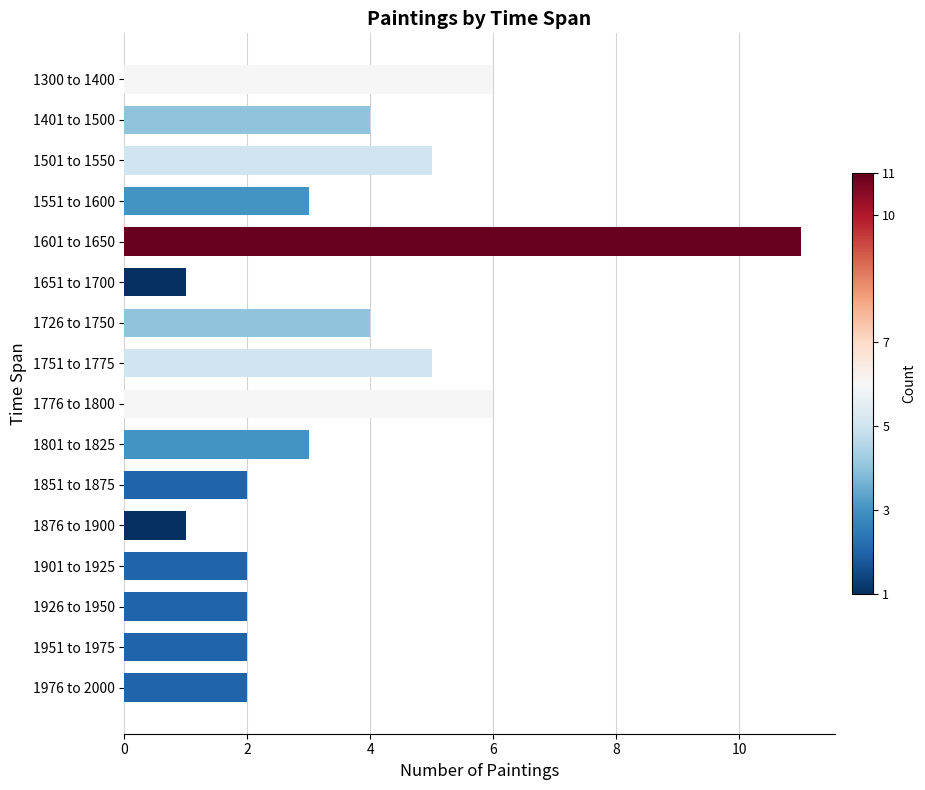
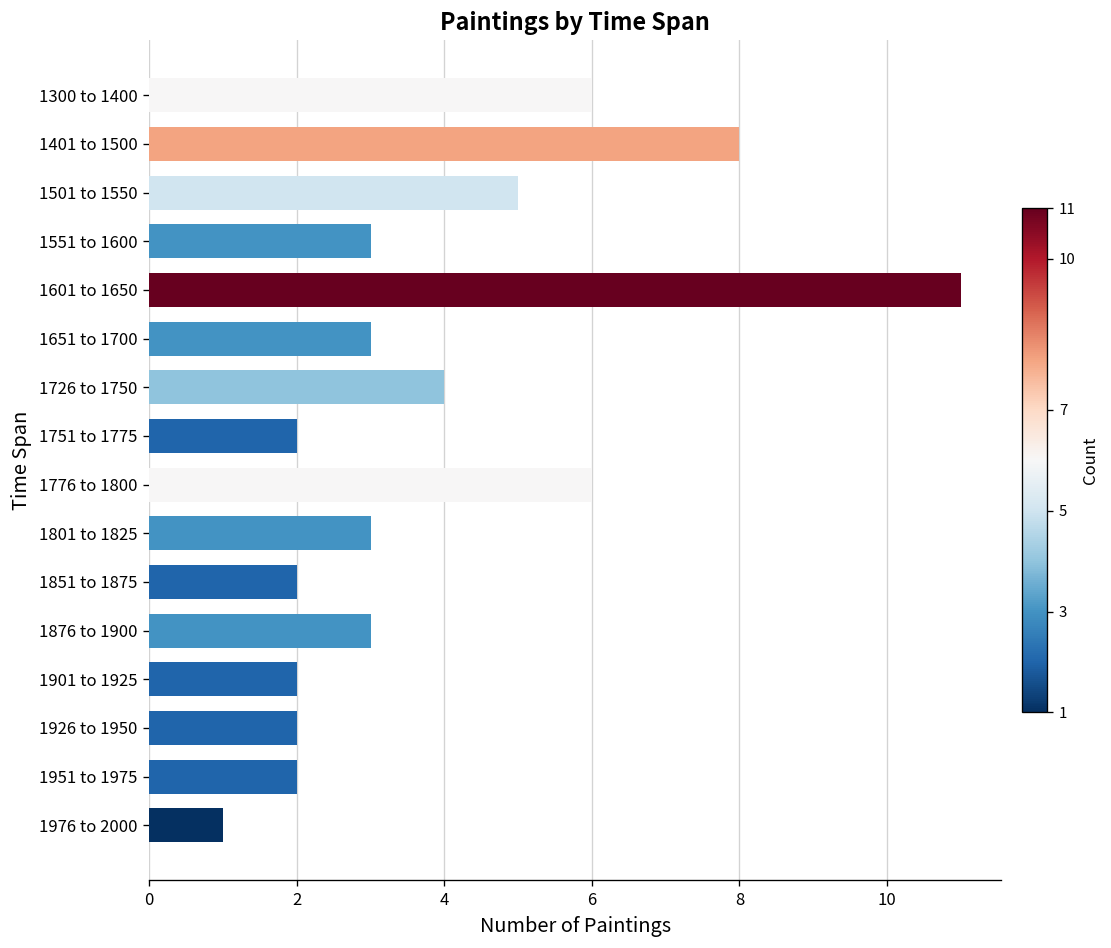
1401 to 1500: 4 -> 8
1651 to 1700: 1 -> 3
1751 to 1775: 5 -> 2
1876 to 1900: 1 -> 3
1976 to 2000: 2 -> 1
